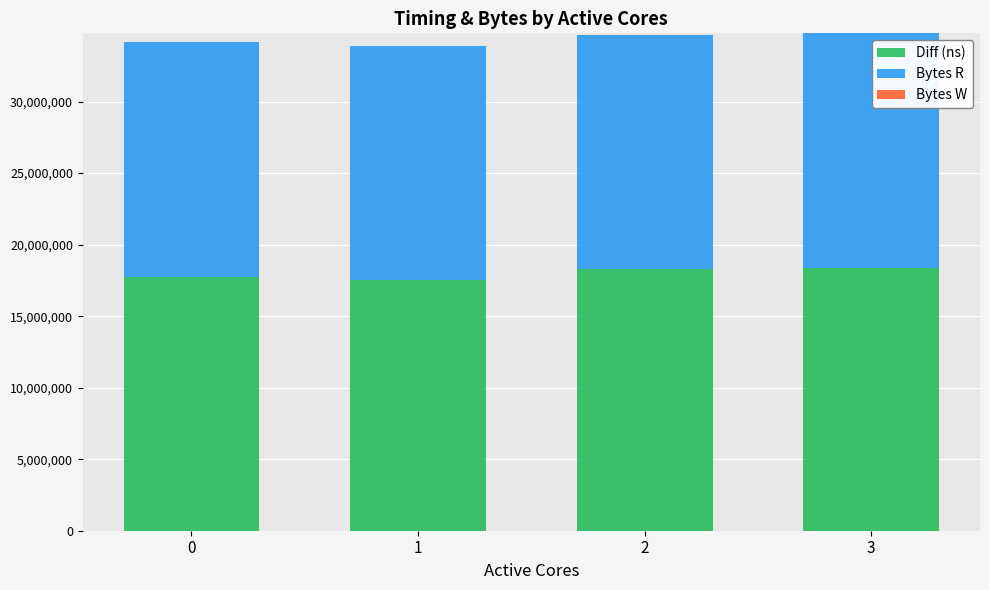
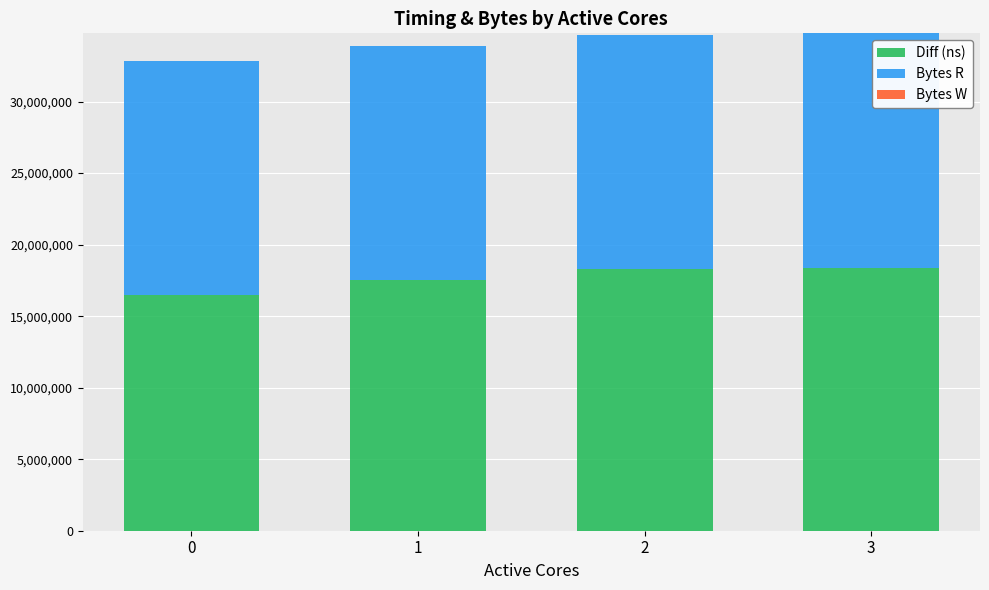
Diff (ns), 0: 17,800,000 -> 16,500,000
